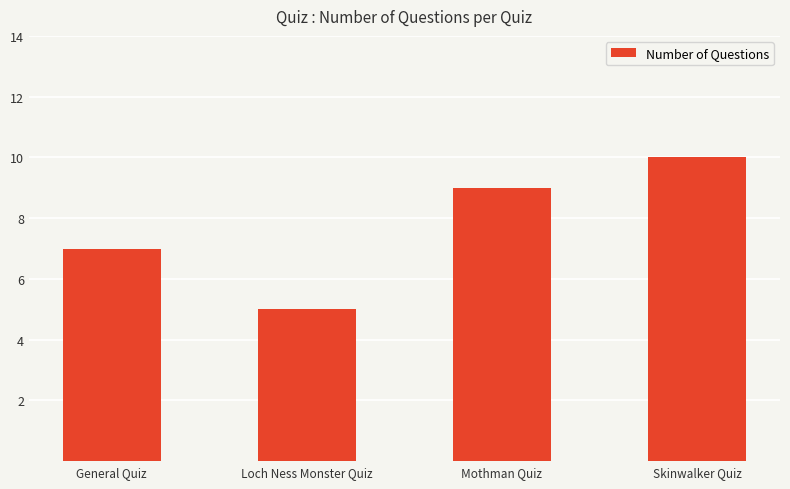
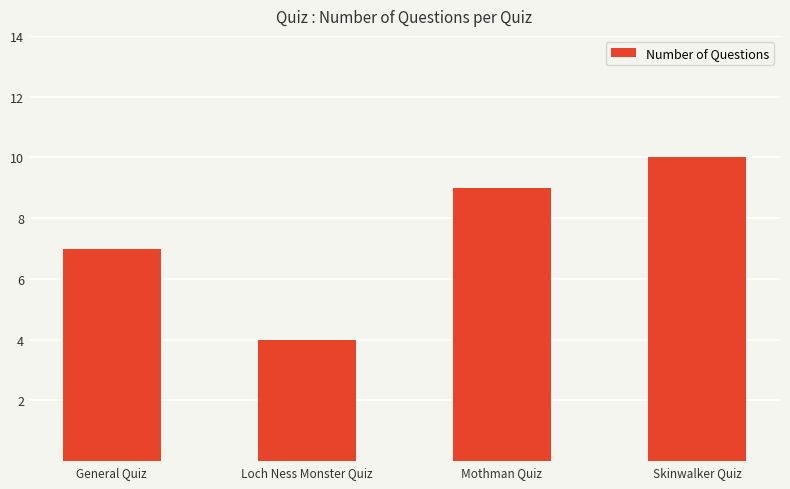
Loch Ness Monster Quiz: 5 -> 4
